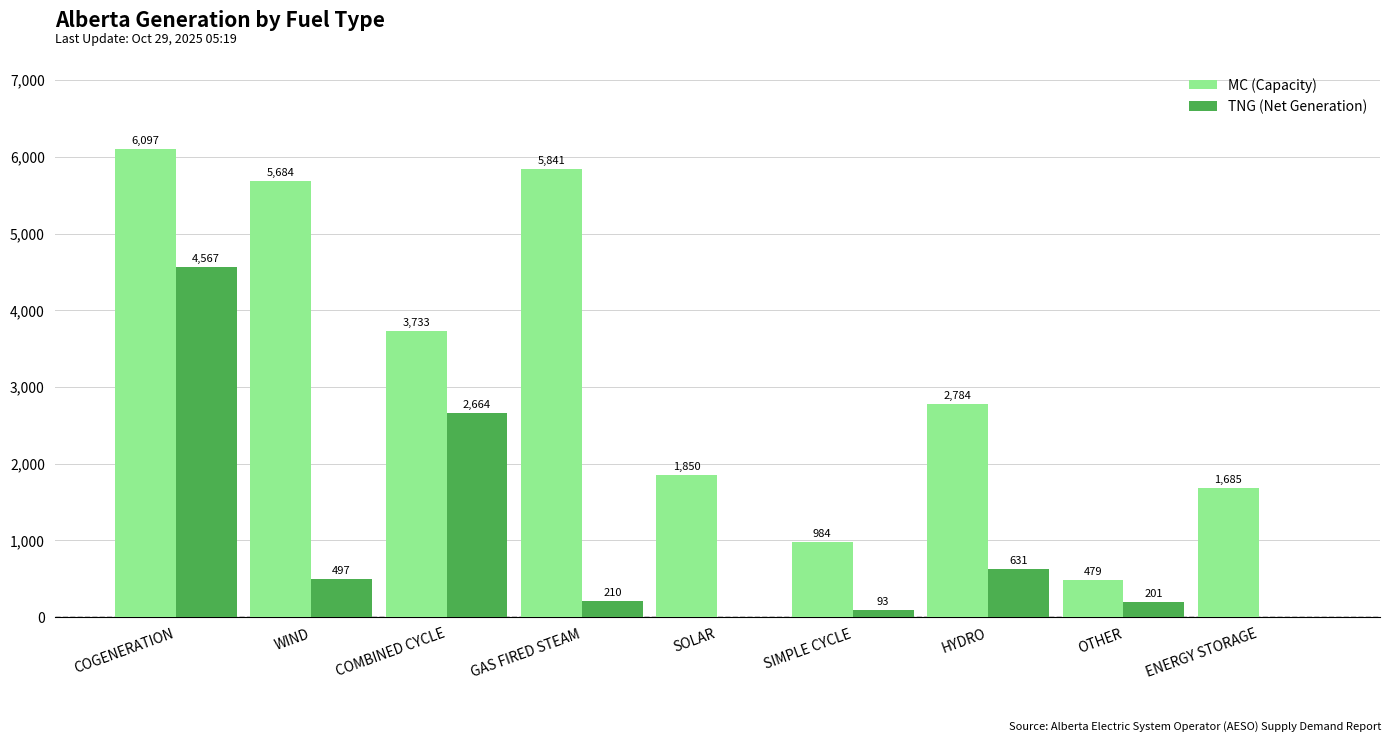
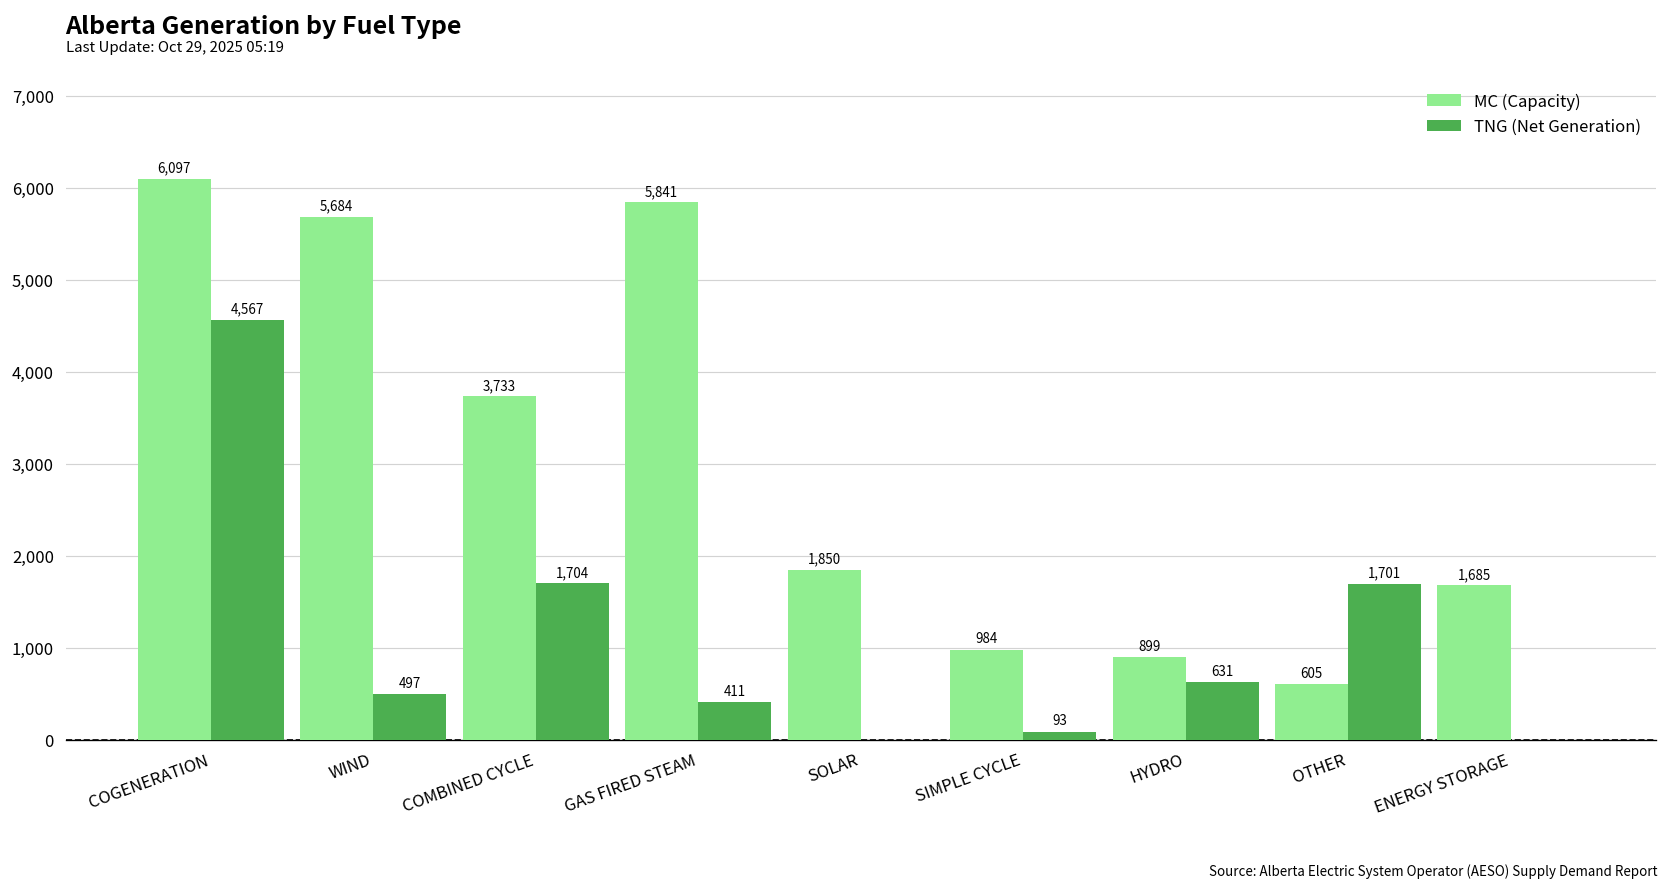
TNG (Net Generation), COMBINED CYCLE: 2,664 -> 1,704
TNG (Net Generation), GAS FIRED STEAM: 210 -> 411
MC (Capacity), HYDRO: 2,784 -> 899
MC (Capacity), OTHER: 479 -> 605
TNG (Net Generation), OTHER: 201 -> 1,701
